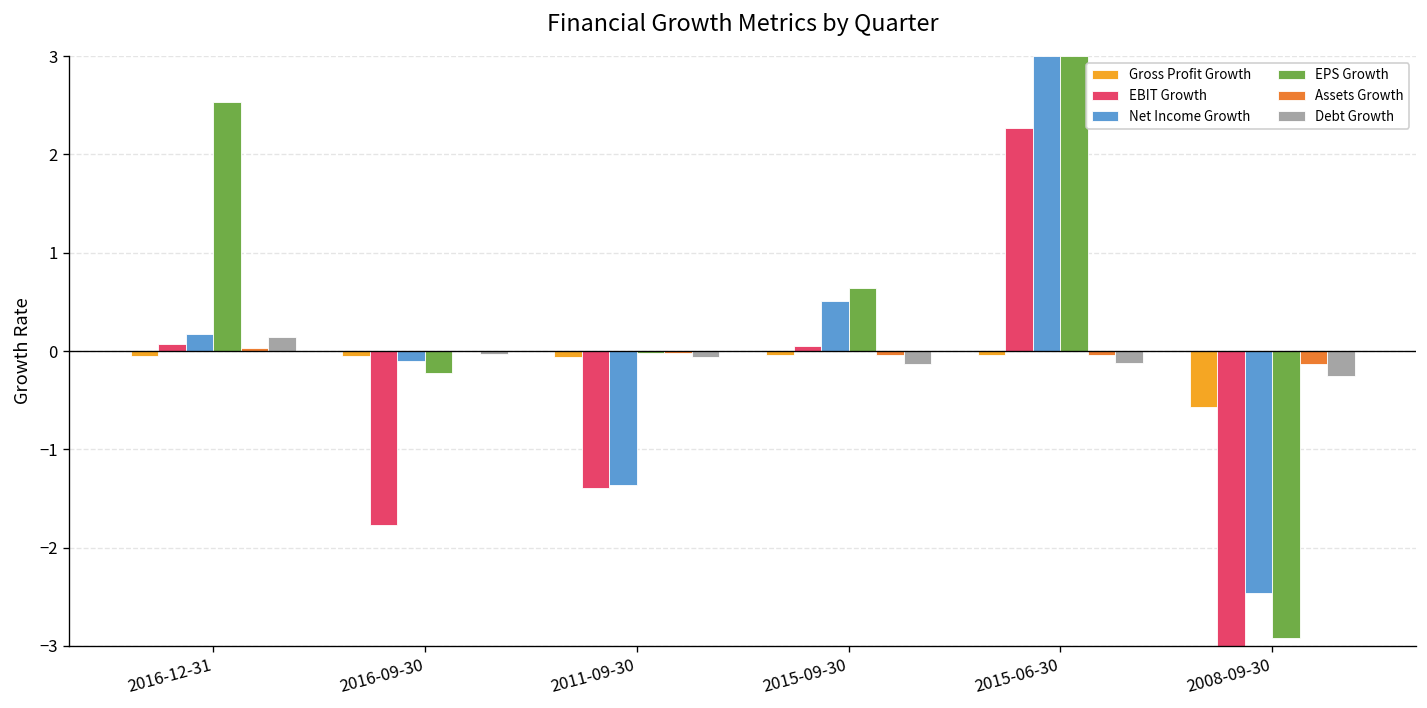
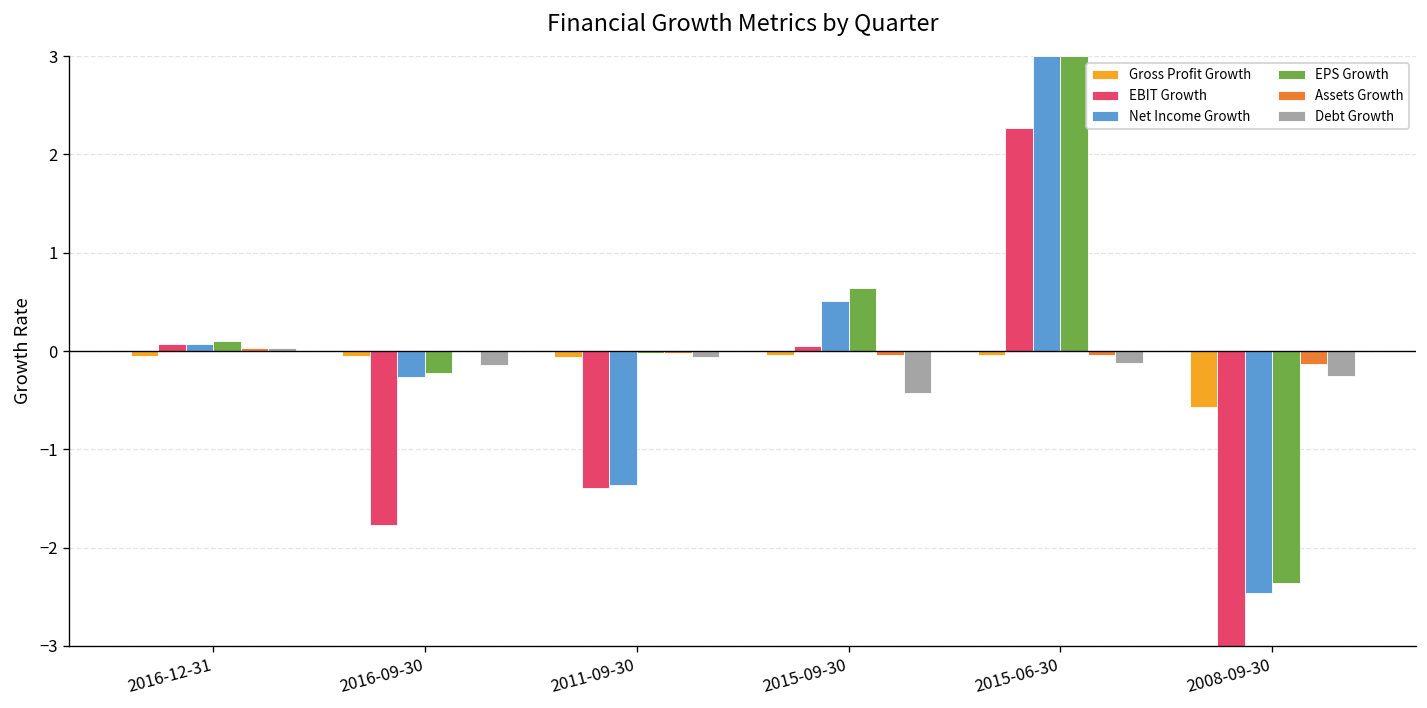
Net Income Growth, 2016-12-31: 0.2 -> 0.1
EPS Growth, 2016-12-31: 2.5 -> 0.1
Debt Growth, 2016-12-31: 0.1 -> 0.0
Net Income Growth, 2016-09-30: -0.1 -> -0.3
Debt Growth, 2016-09-30: 0.0 -> -0.1
Debt Growth, 2015-09-30: -0.1 -> -0.4
EPS Growth, 2008-09-30: -2.9 -> -2.4
